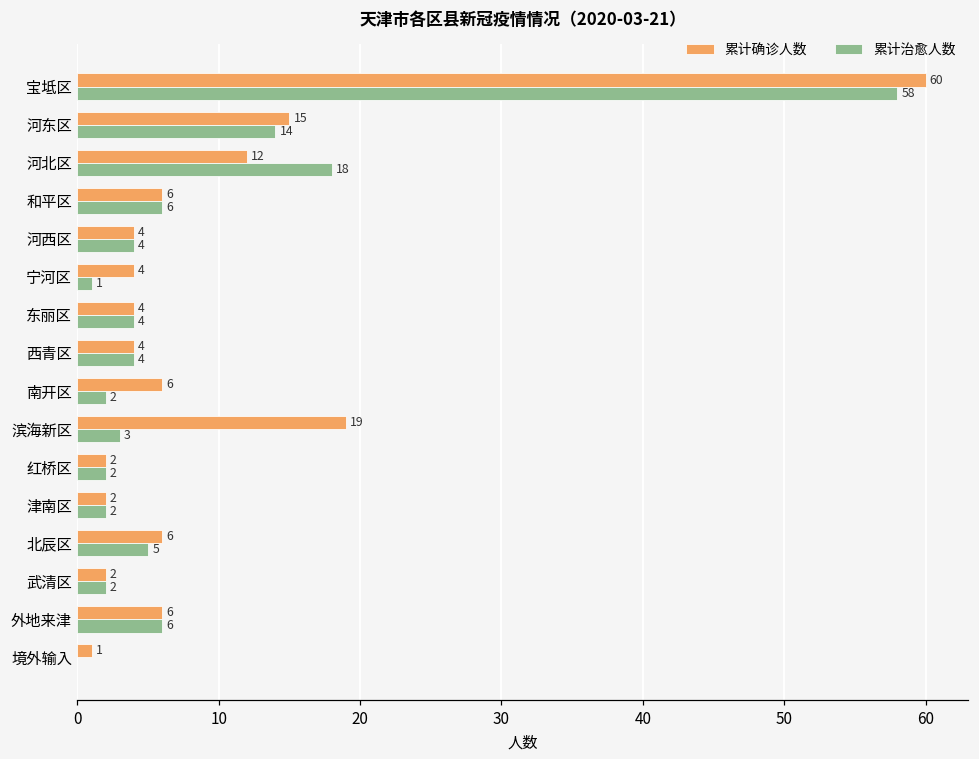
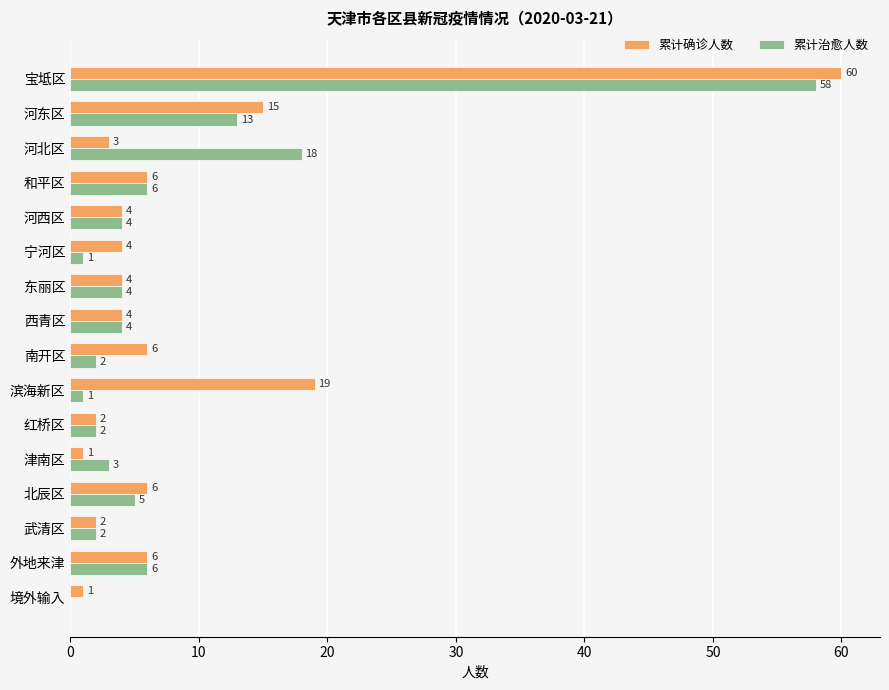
累计治愈人数, 河东区: 14 -> 13
累计确诊人数, 河北区: 12 -> 3
累计治愈人数, 滨海新区: 3 -> 1
累计确诊人数, 津南区: 2 -> 1
累计治愈人数, 津南区: 2 -> 3
